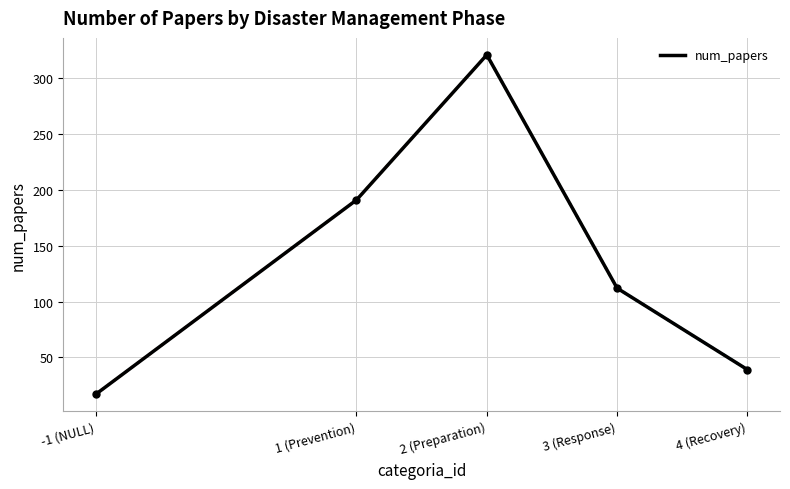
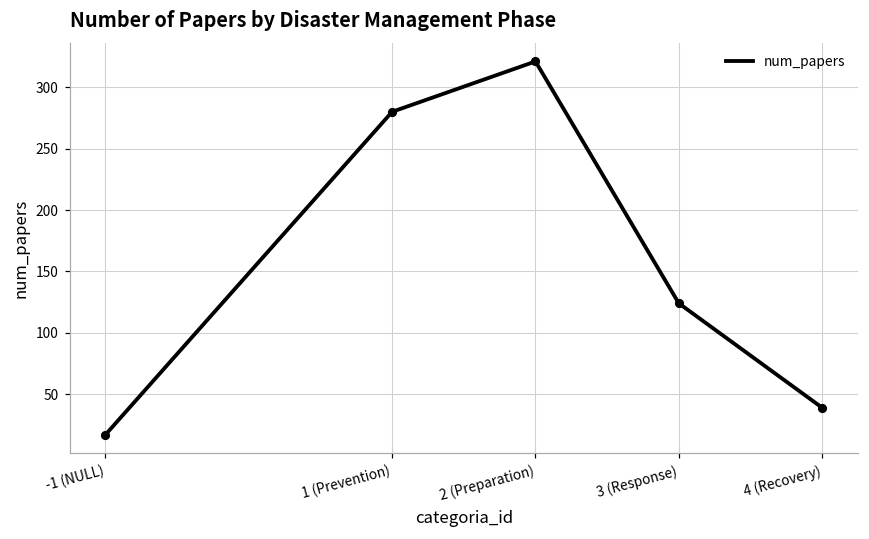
num_papers, 1 (Prevention): 191 -> 280
num_papers, 3 (Response): 112 -> 124
